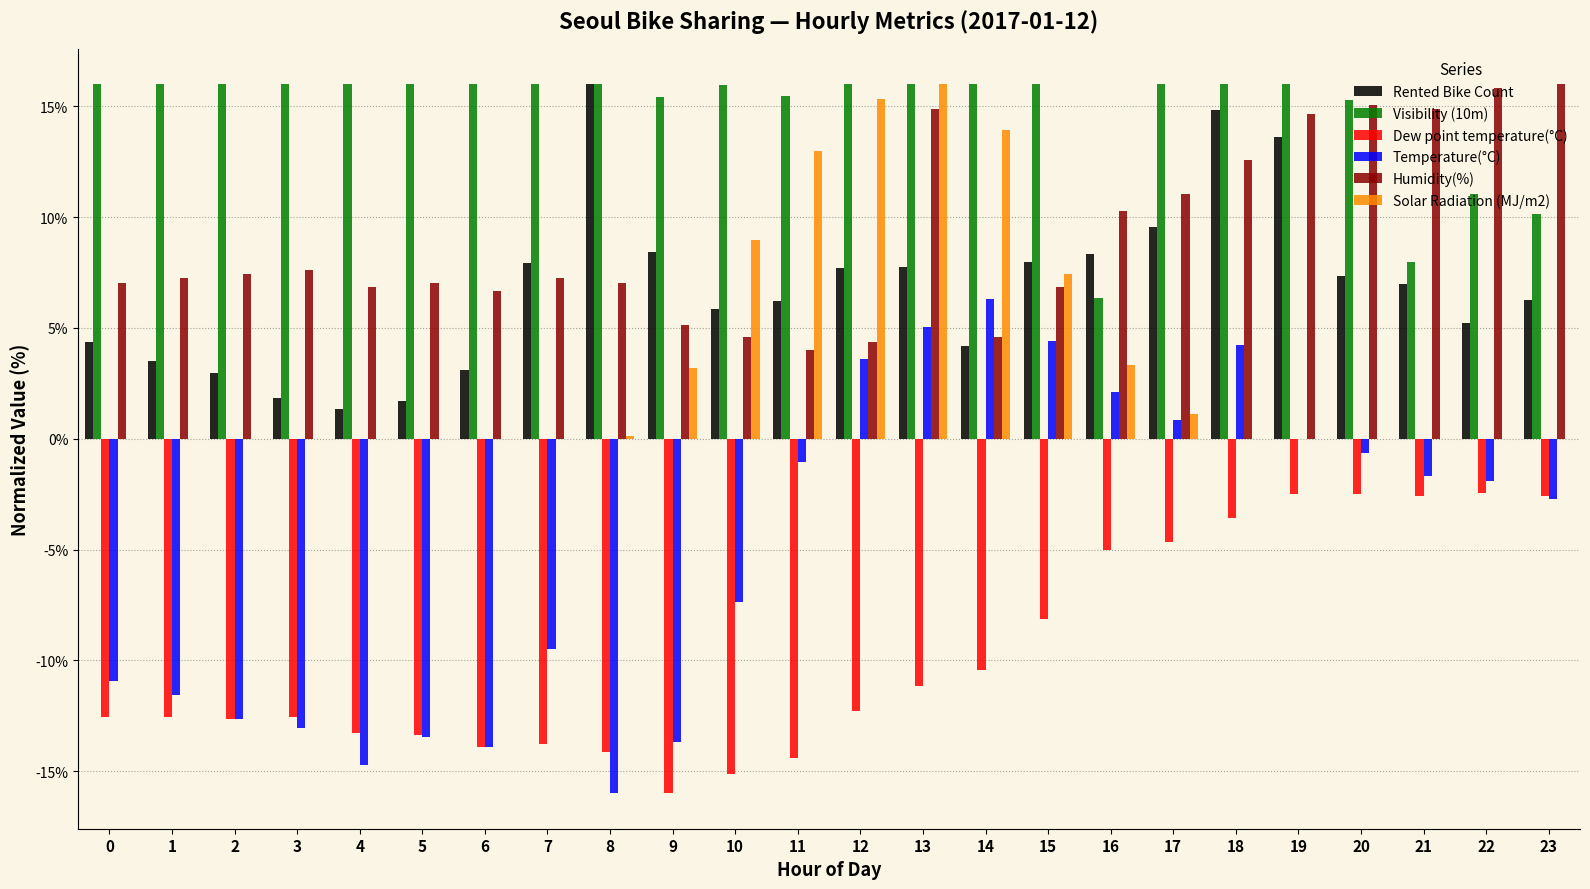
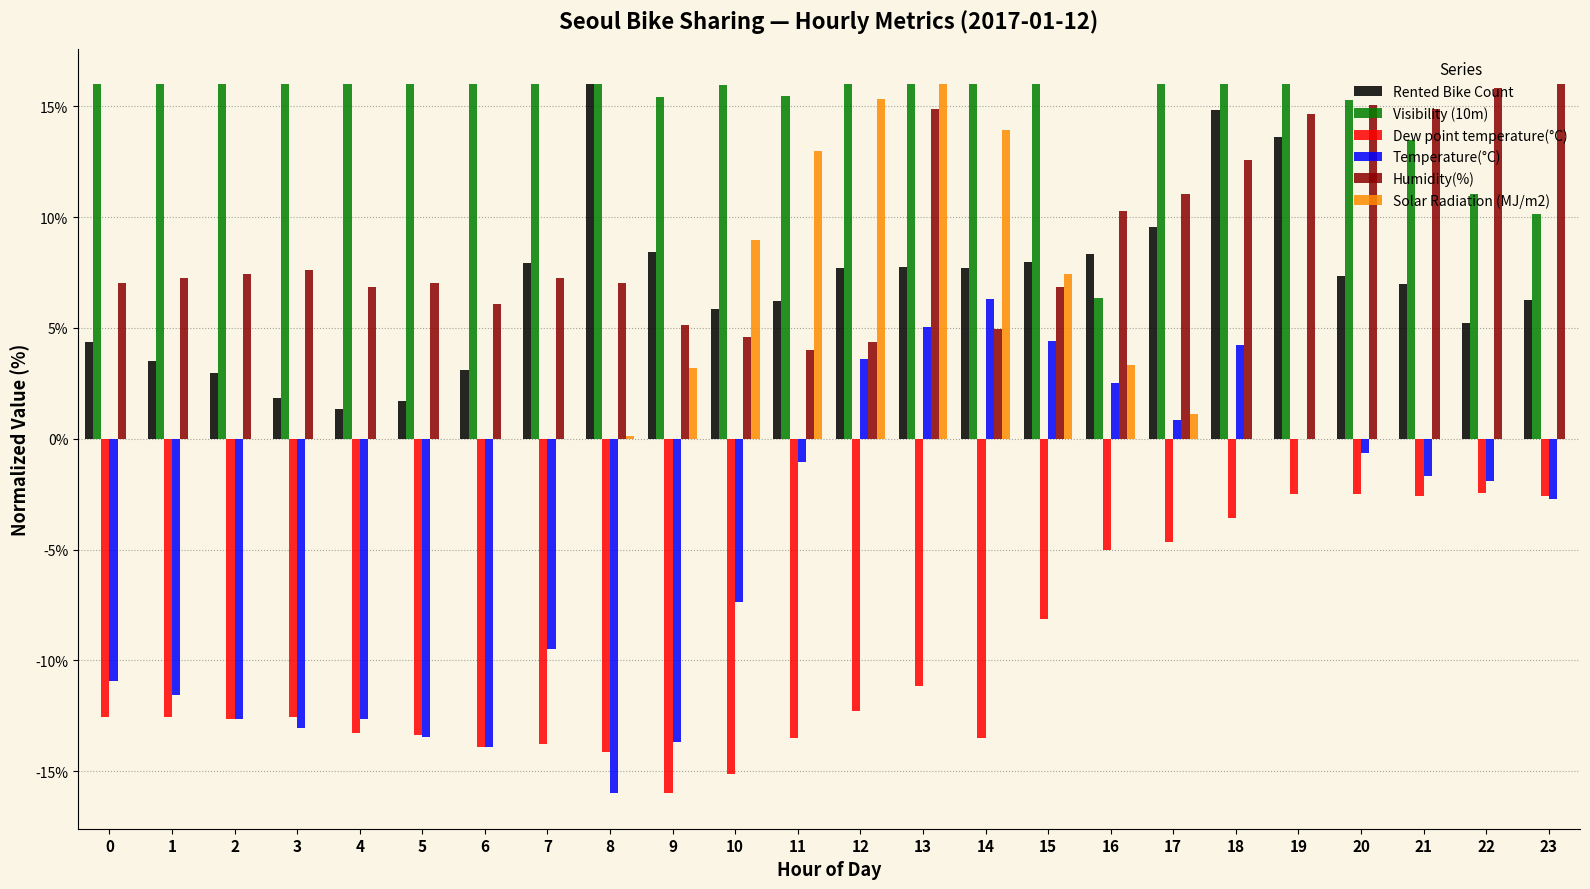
Temperature(°C), 4: -14.7% -> -12.6%
Humidity(%), 6: 6.7% -> 6.1%
Dew point temperature(°C), 11: -14.4% -> -13.5%
Rented Bike Count, 14: 4.2% -> 7.7%
Dew point temperature(°C), 14: -10.4% -> -13.5%
Humidity(%), 14: 4.6% -> 5.0%
Temperature(°C), 16: 2.1% -> 2.5%
Visibility (10m), 21: 8.0% -> 13.5%
